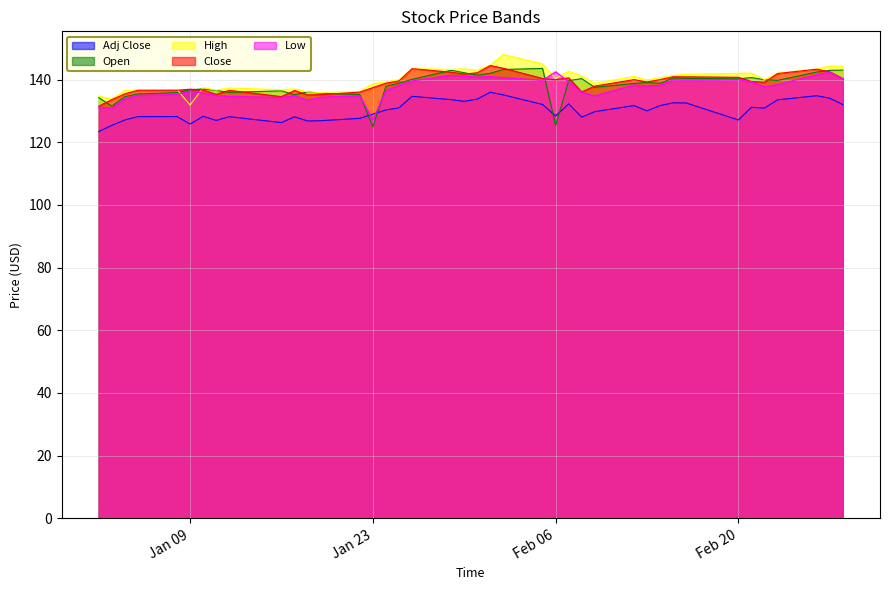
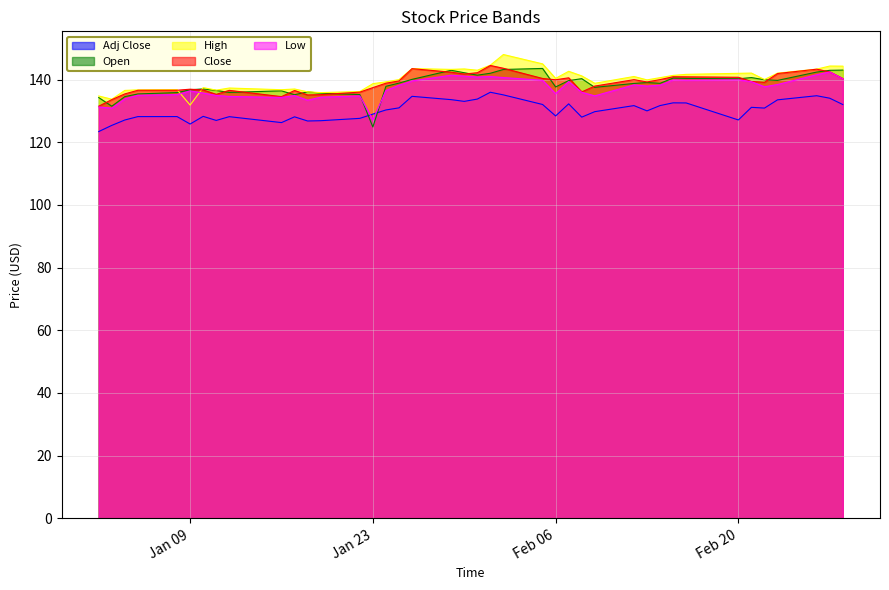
Open, Feb 06: 125 -> 138
Low, Feb 06: 142 -> 135
